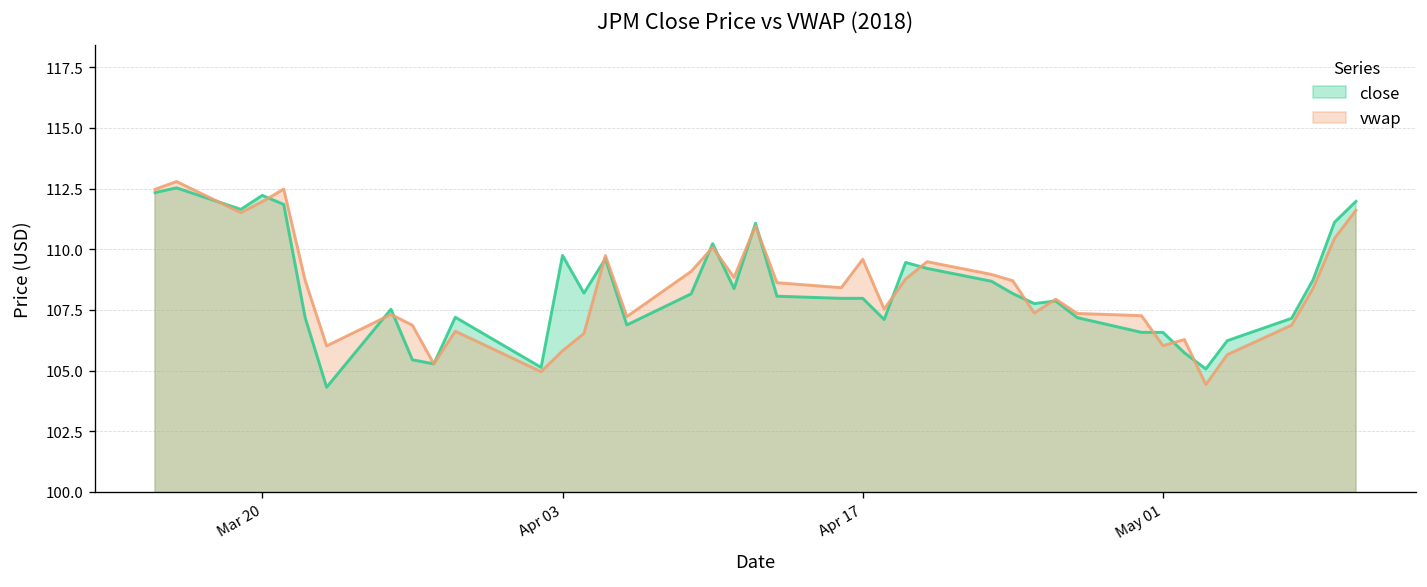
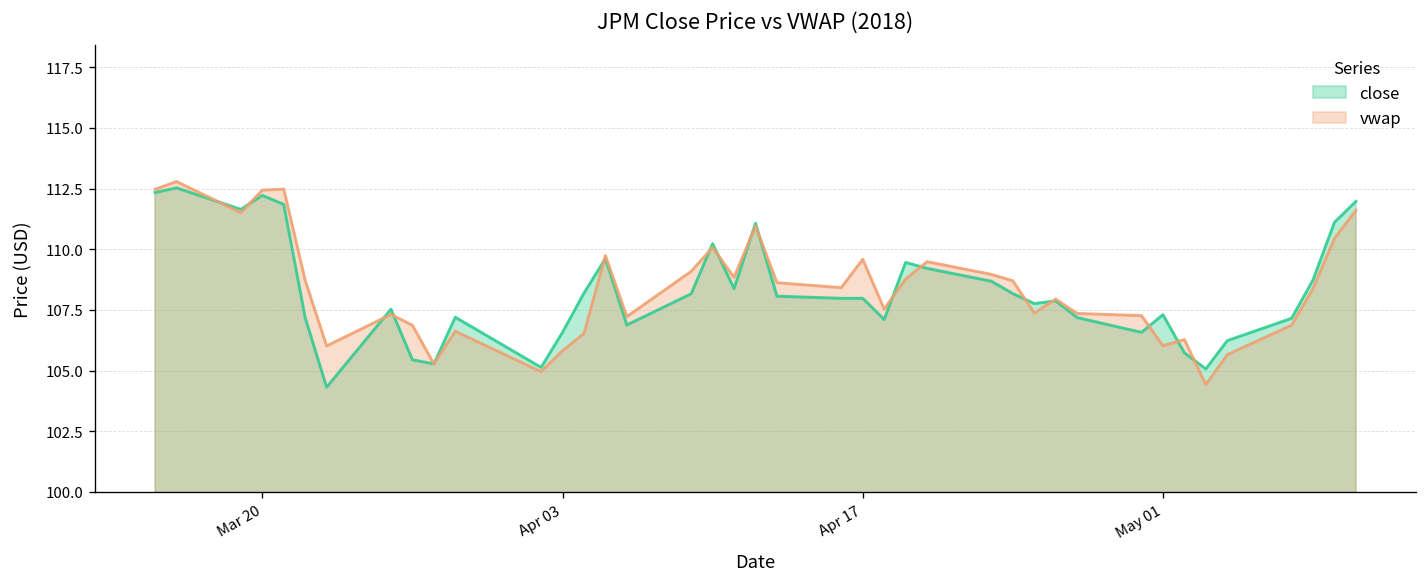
vwap, Mar 20: 112.0 -> 112.4
close, Apr 03: 109.7 -> 106.6
close, May 01: 106.6 -> 107.3
